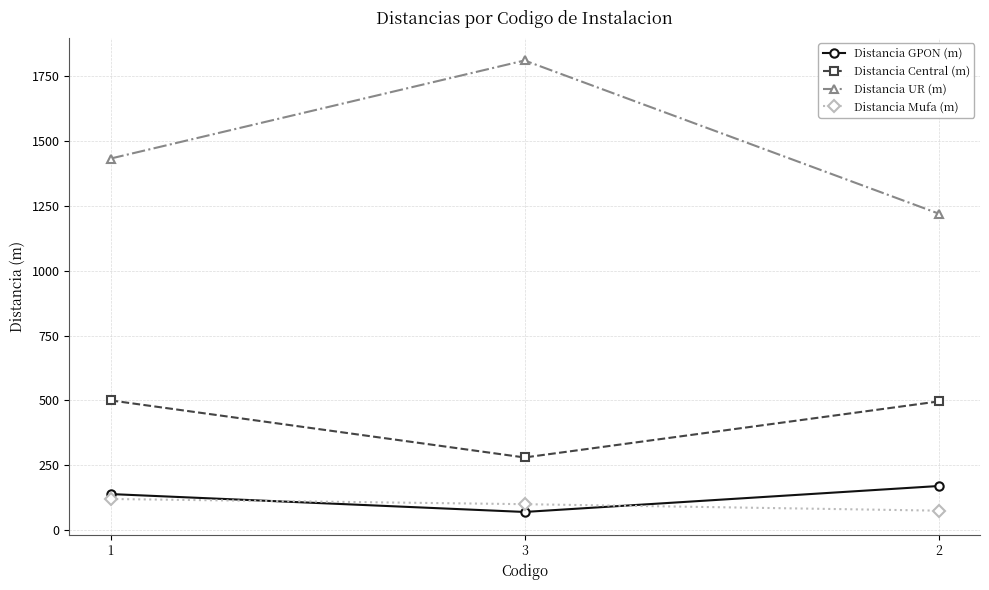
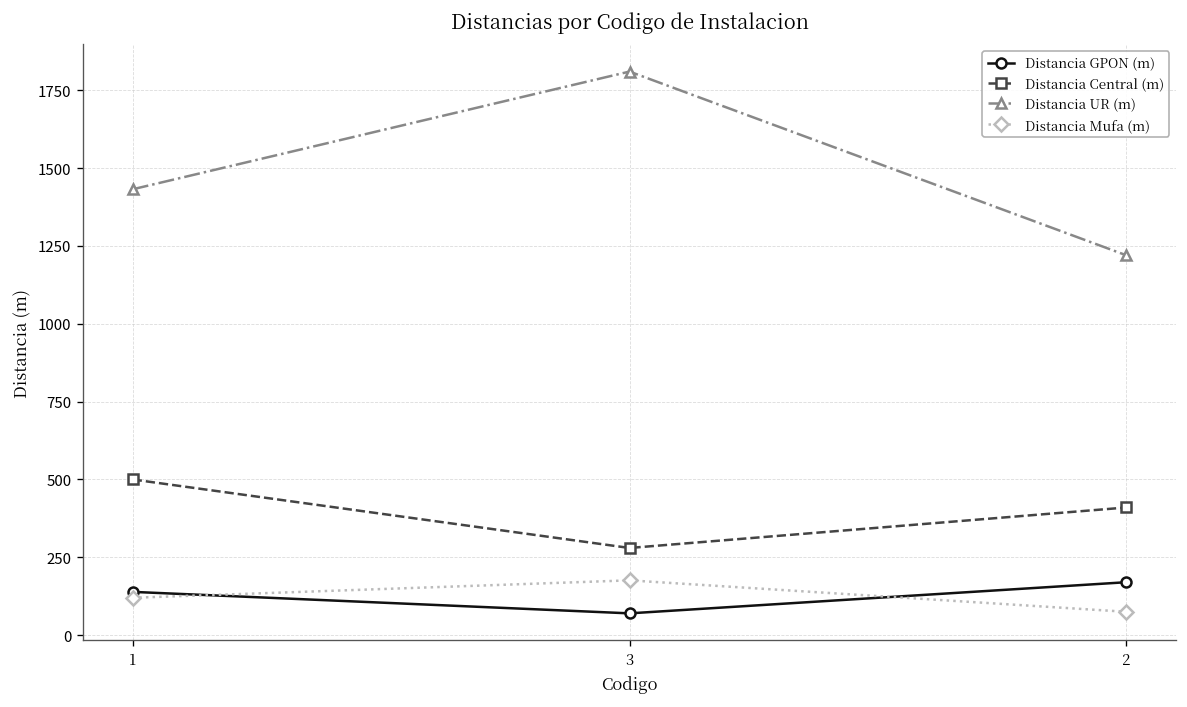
Distancia Mufa (m), 3: 100 -> 180
Distancia Central (m), 2: 500 -> 410
